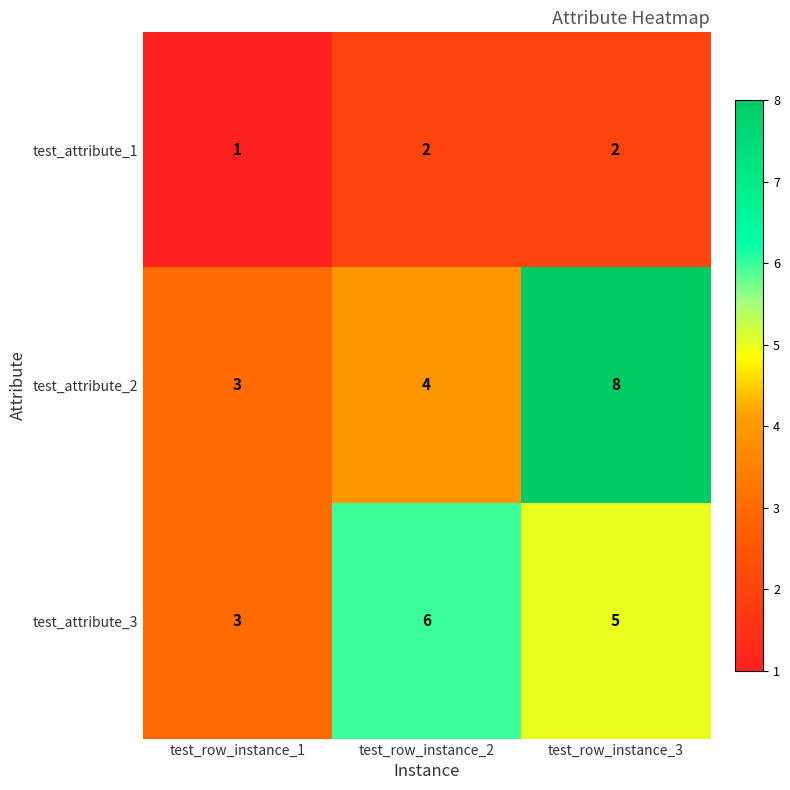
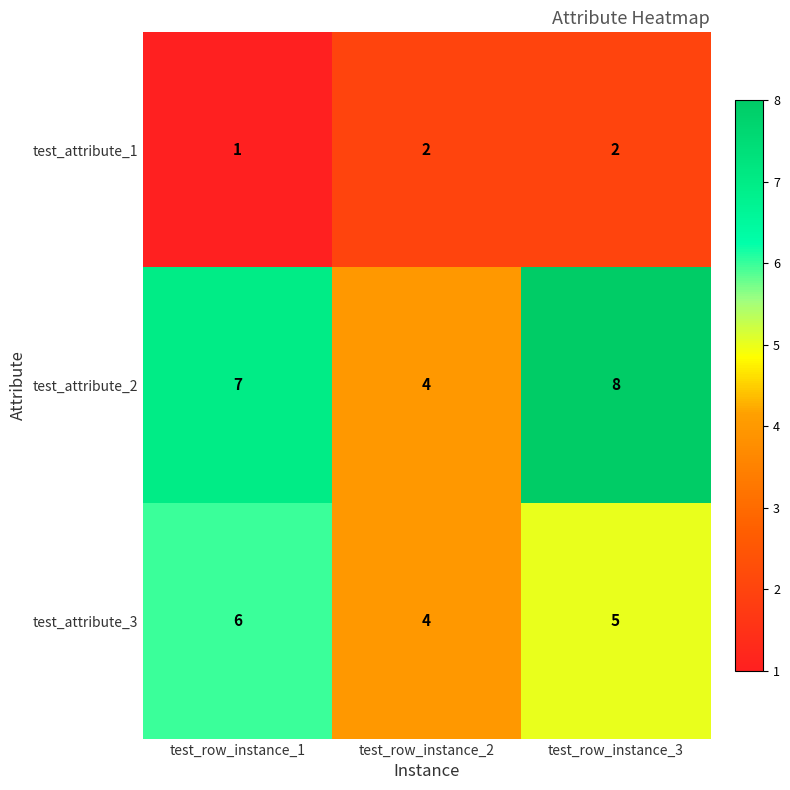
test_attribute_2, test_row_instance_1: 3 -> 7
test_attribute_3, test_row_instance_1: 3 -> 6
test_attribute_3, test_row_instance_2: 6 -> 4
